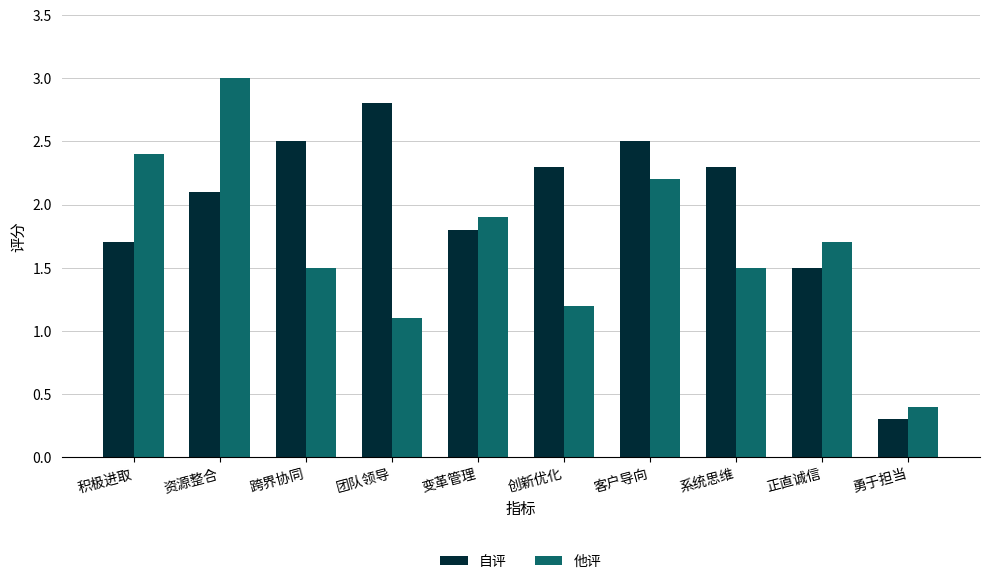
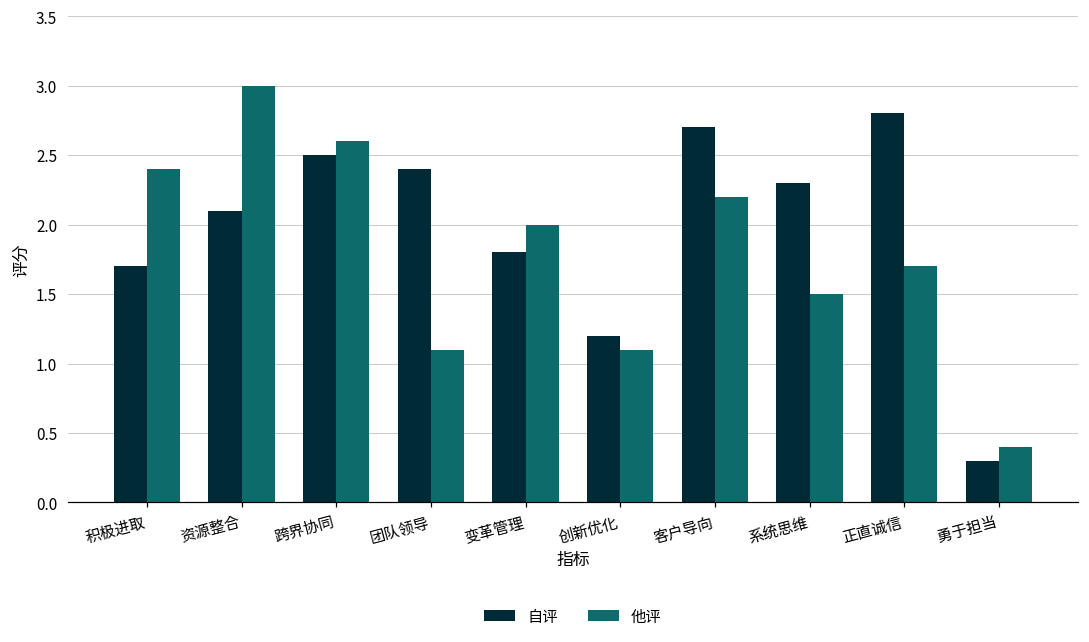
他评, 跨界协同: 1.5 -> 2.6
自评, 团队领导: 2.8 -> 2.4
他评, 变革管理: 1.9 -> 2.0
自评, 创新优化: 2.3 -> 1.2
他评, 创新优化: 1.2 -> 1.1
自评, 客户导向: 2.5 -> 2.7
自评, 正直诚信: 1.5 -> 2.8
